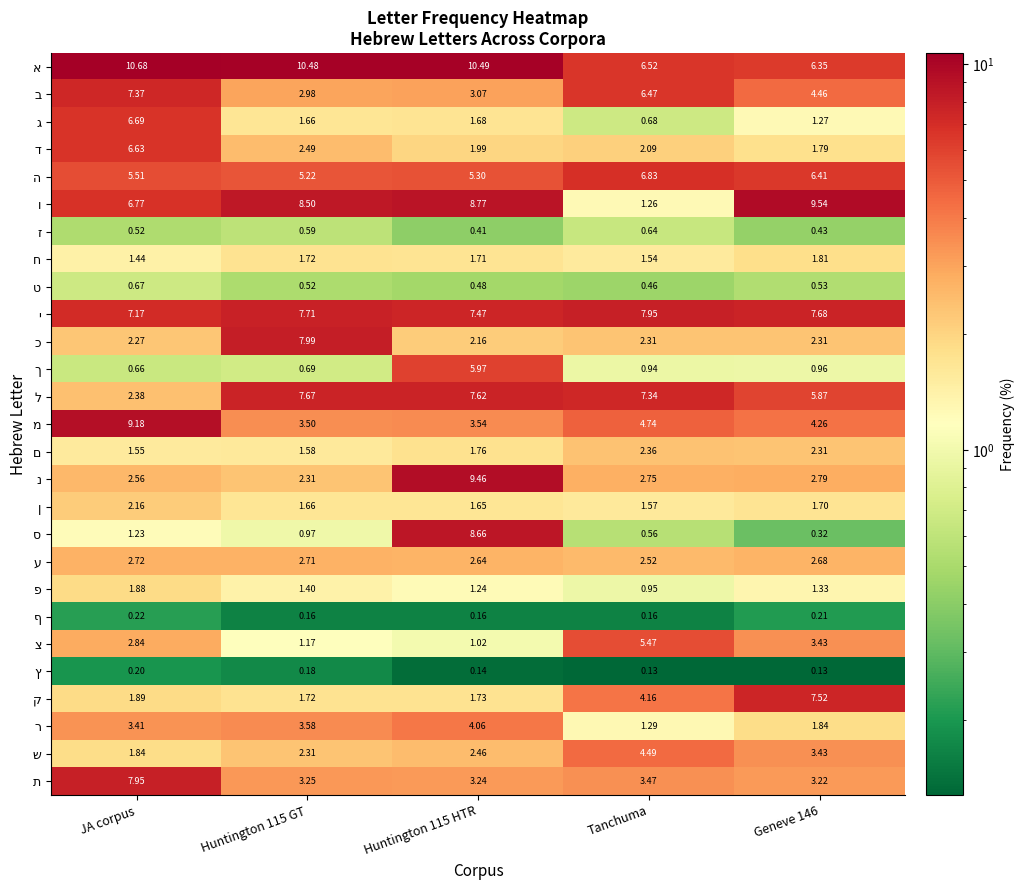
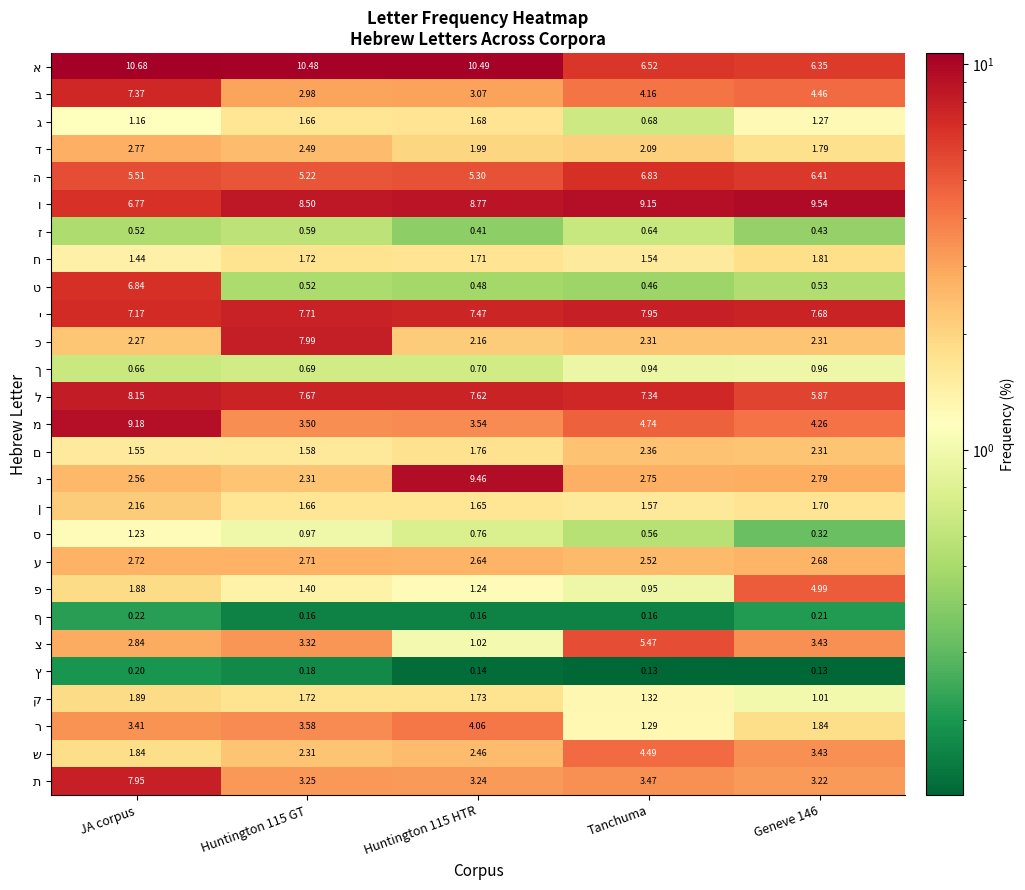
ב, Tanchuma: 6.47 -> 4.16
ג, JA corpus: 6.69 -> 1.16
ד, JA corpus: 6.63 -> 2.77
ו, Tanchuma: 1.26 -> 9.15
ט, JA corpus: 0.67 -> 6.84
ך, Huntington 115 HTR: 5.97 -> 0.70
ל, JA corpus: 2.38 -> 8.15
ס, Huntington 115 HTR: 8.66 -> 0.76
פ, Geneve 146: 1.33 -> 4.99
צ, Huntington 115 GT: 1.17 -> 3.32
ק, Tanchuma: 4.16 -> 1.32
ק, Geneve 146: 7.52 -> 1.01
